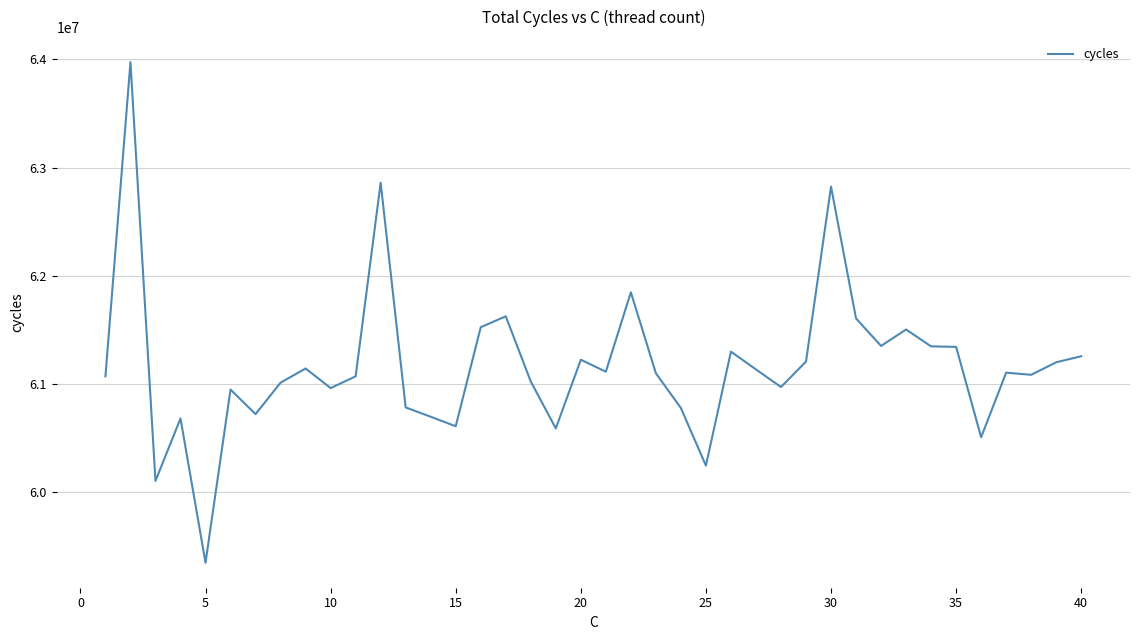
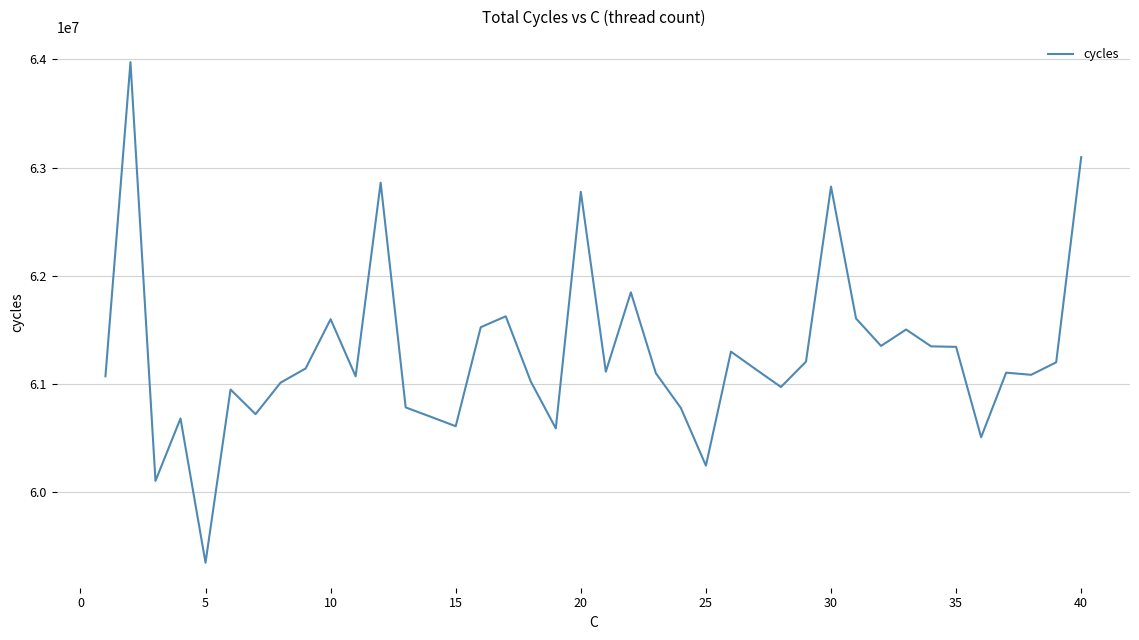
10: 60960000 -> 61600000
20: 61220000 -> 62780000
40: 61260000 -> 63100000
